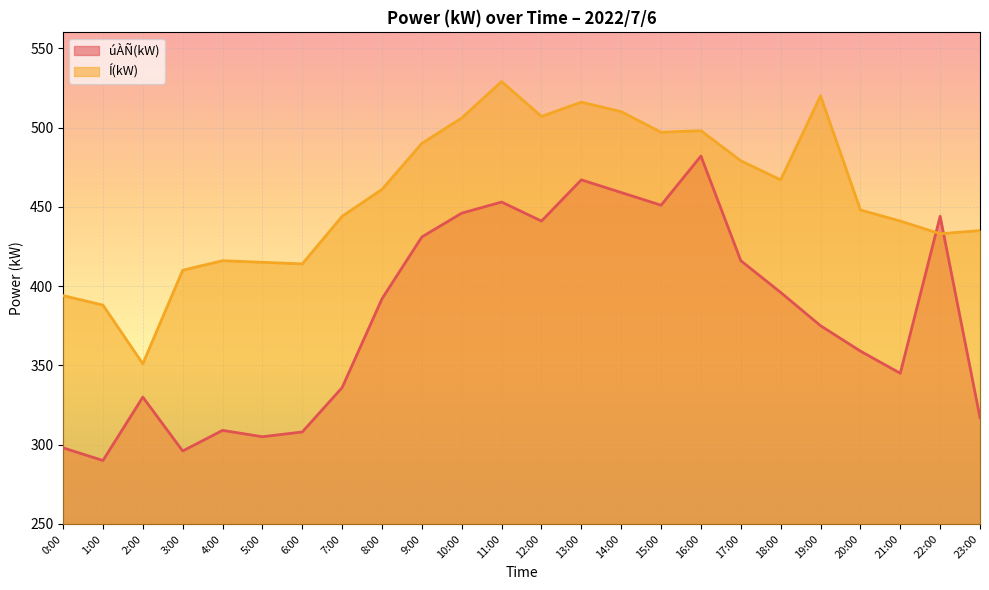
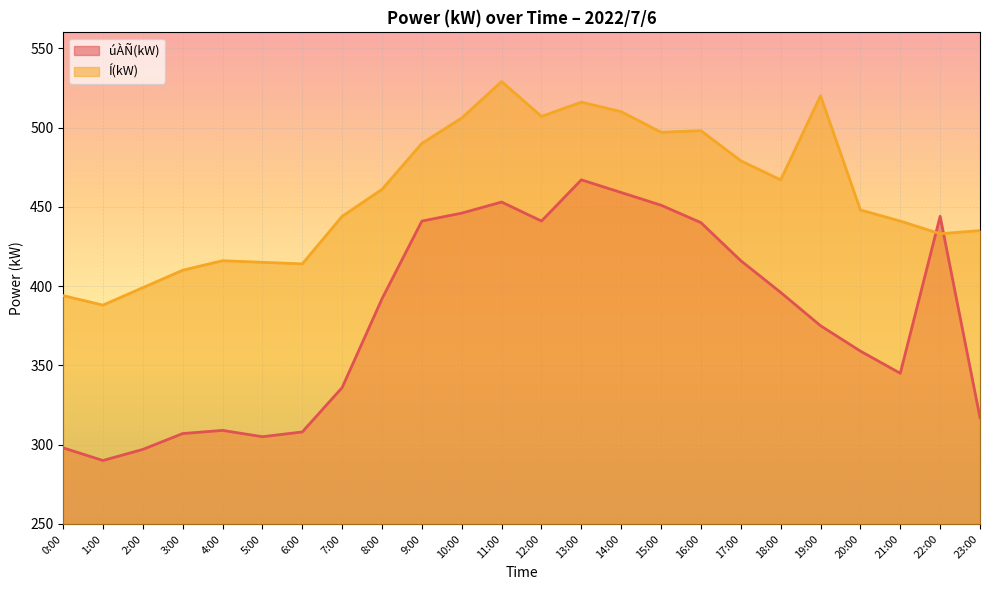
úÀÑ(kW), 2:00: 330 -> 297
Í(kW), 2:00: 351 -> 399
úÀÑ(kW), 3:00: 296 -> 307
úÀÑ(kW), 9:00: 431 -> 441
úÀÑ(kW), 16:00: 482 -> 440
